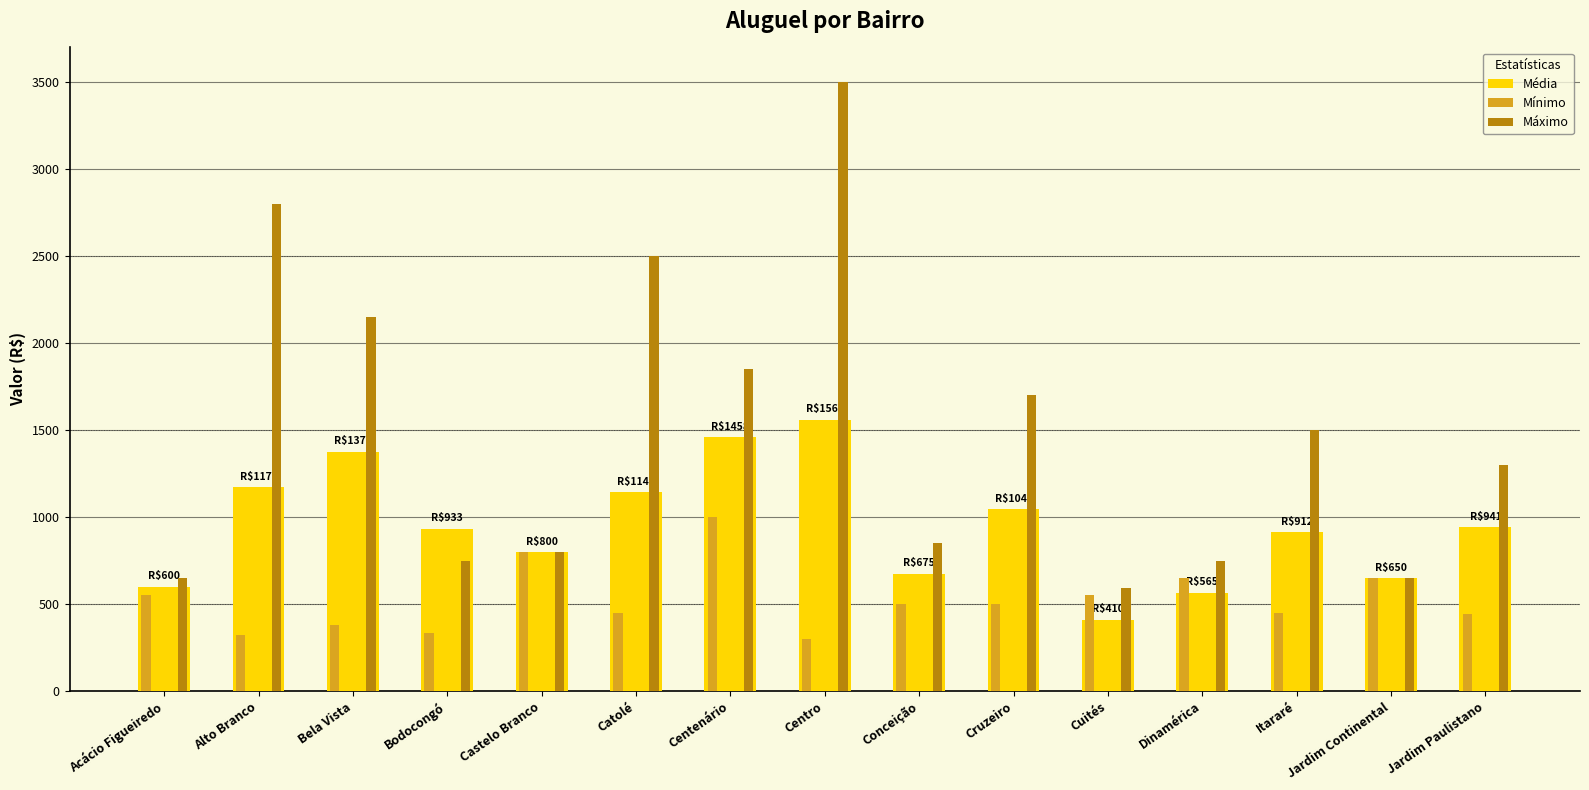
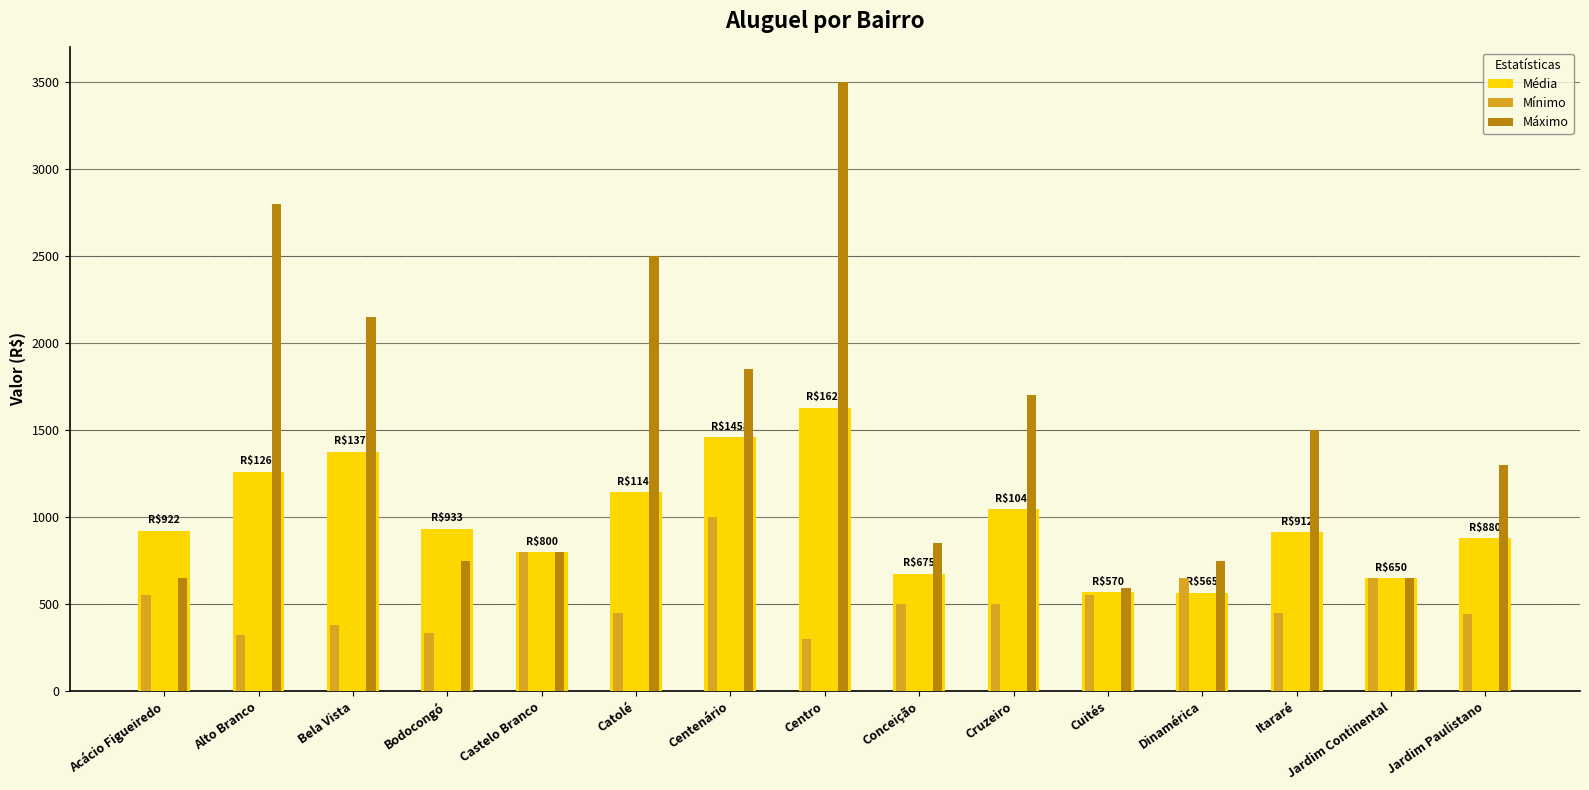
Média, Acácio Figueiredo: $600 -> $922
Média, Alto Branco: $1171 -> $1261
Média, Centro: $1560 -> $1629
Média, Cuités: $410 -> $570
Média, Jardim Paulistano: $941 -> $880
